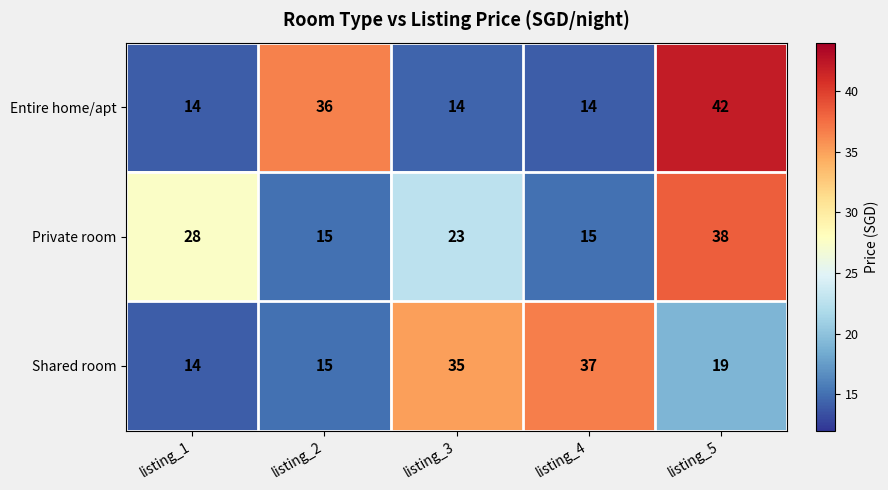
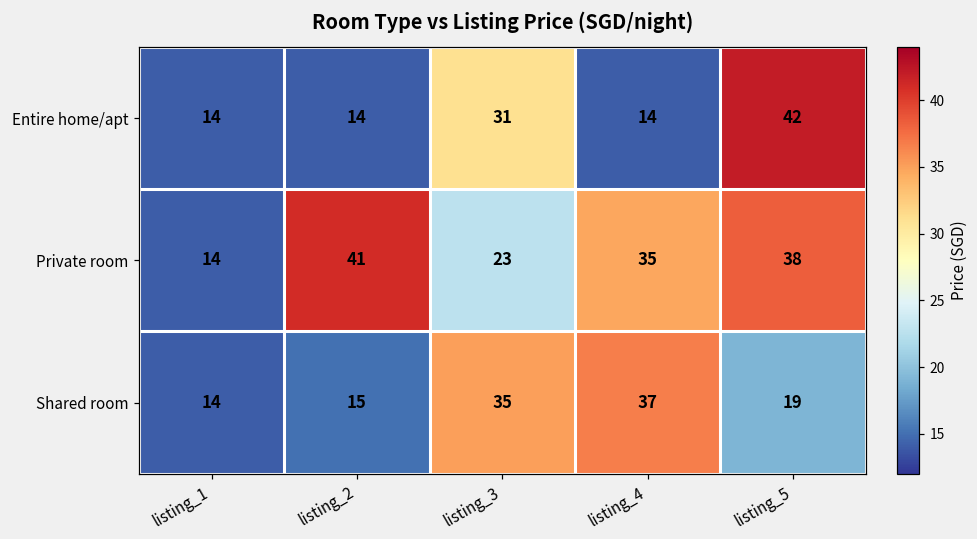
Entire home/apt, listing_2: 36 -> 14
Entire home/apt, listing_3: 14 -> 31
Private room, listing_1: 28 -> 14
Private room, listing_2: 15 -> 41
Private room, listing_4: 15 -> 35
